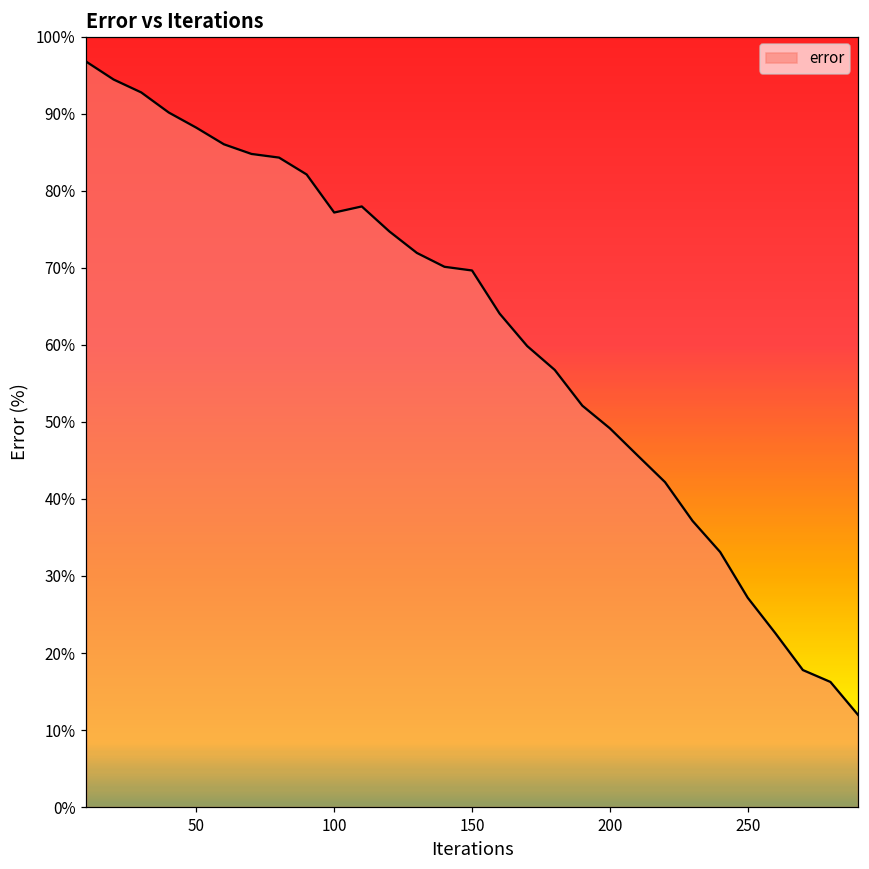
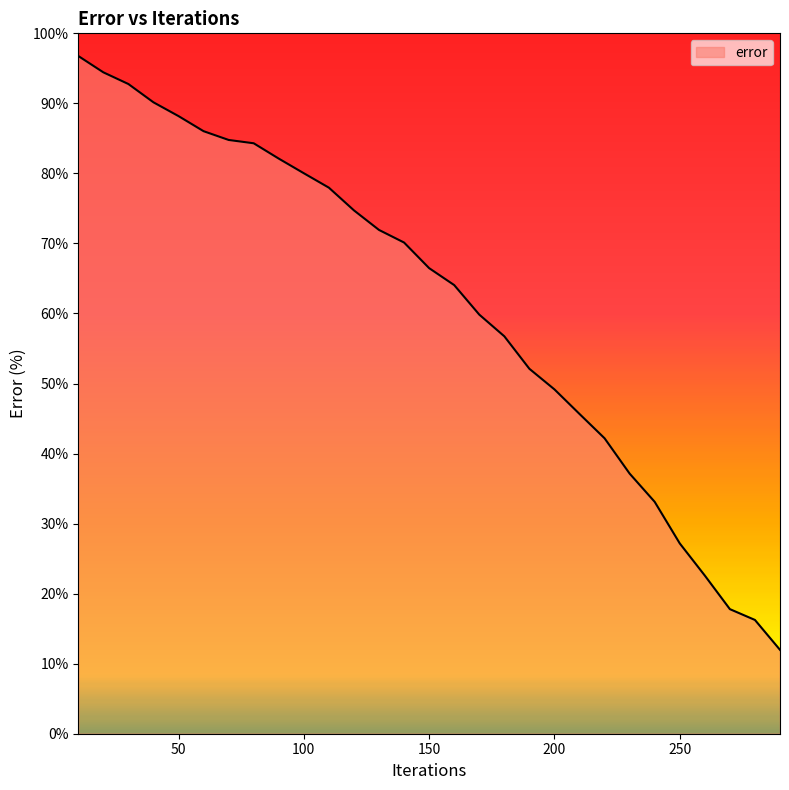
100: 77% -> 80%
150: 70% -> 66%
